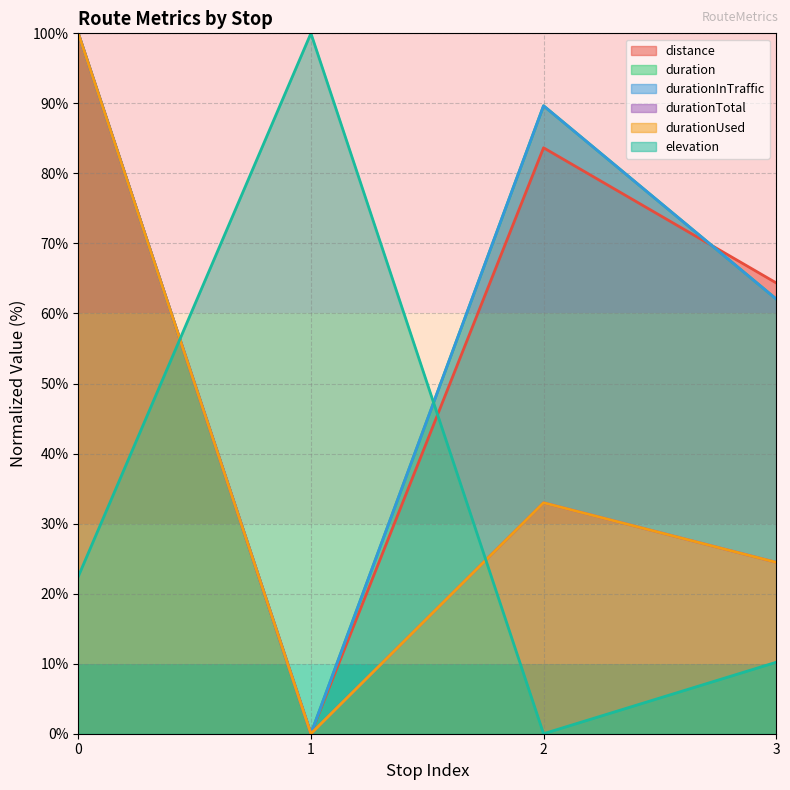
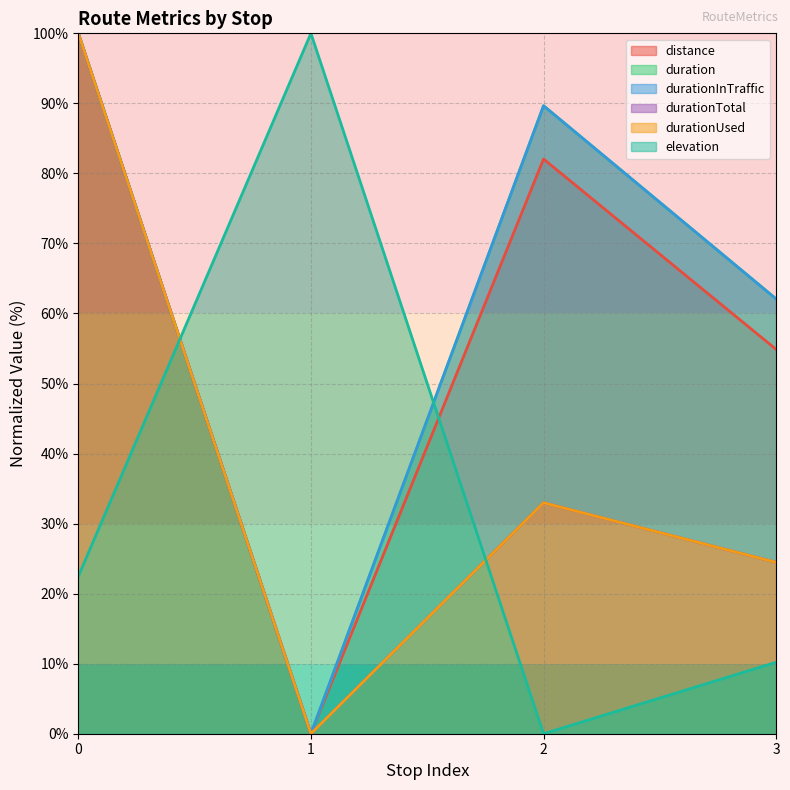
distance, 2: 84% -> 82%
distance, 3: 64% -> 55%
